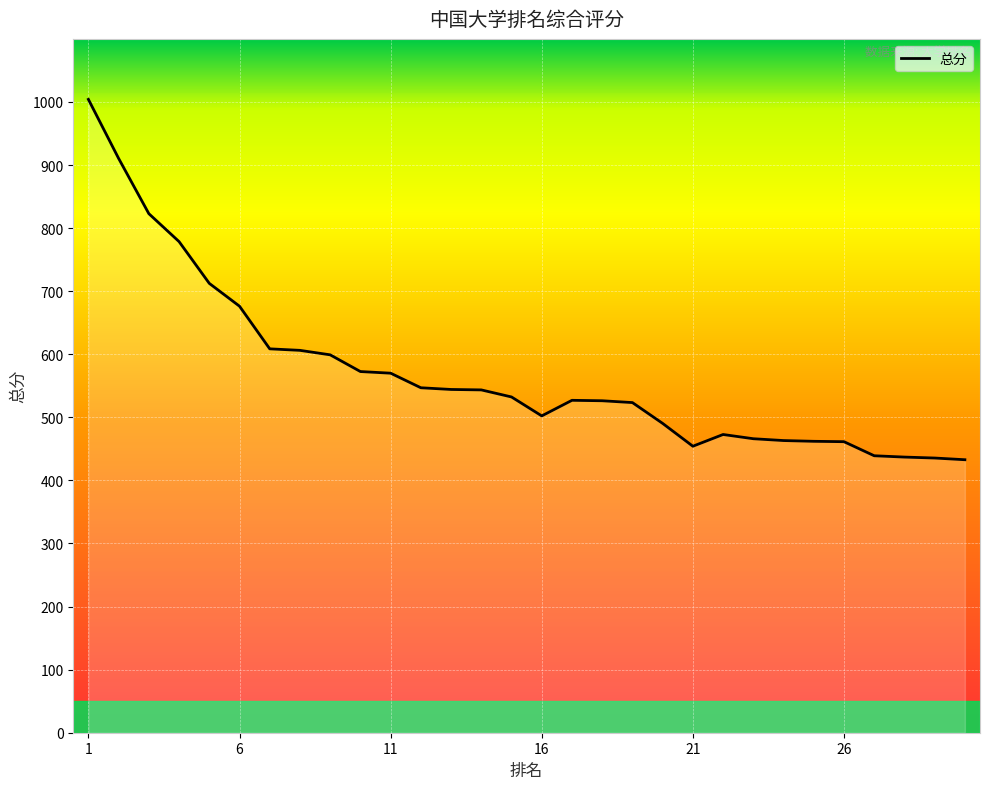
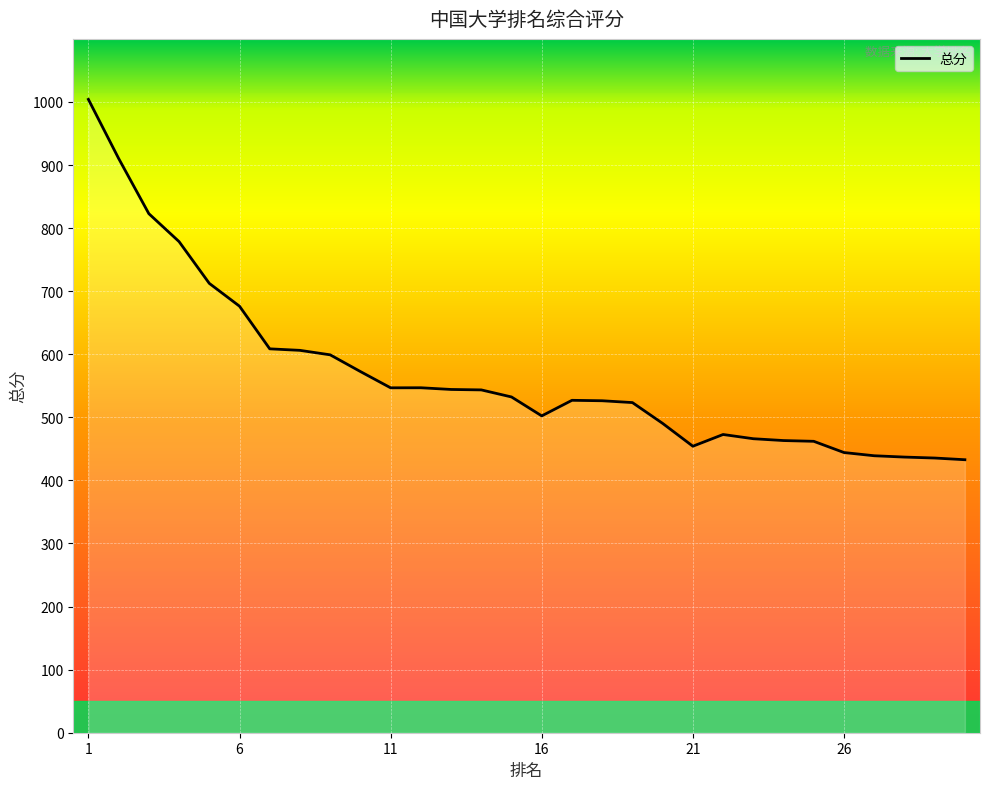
11: 570 -> 550
26: 460 -> 440
